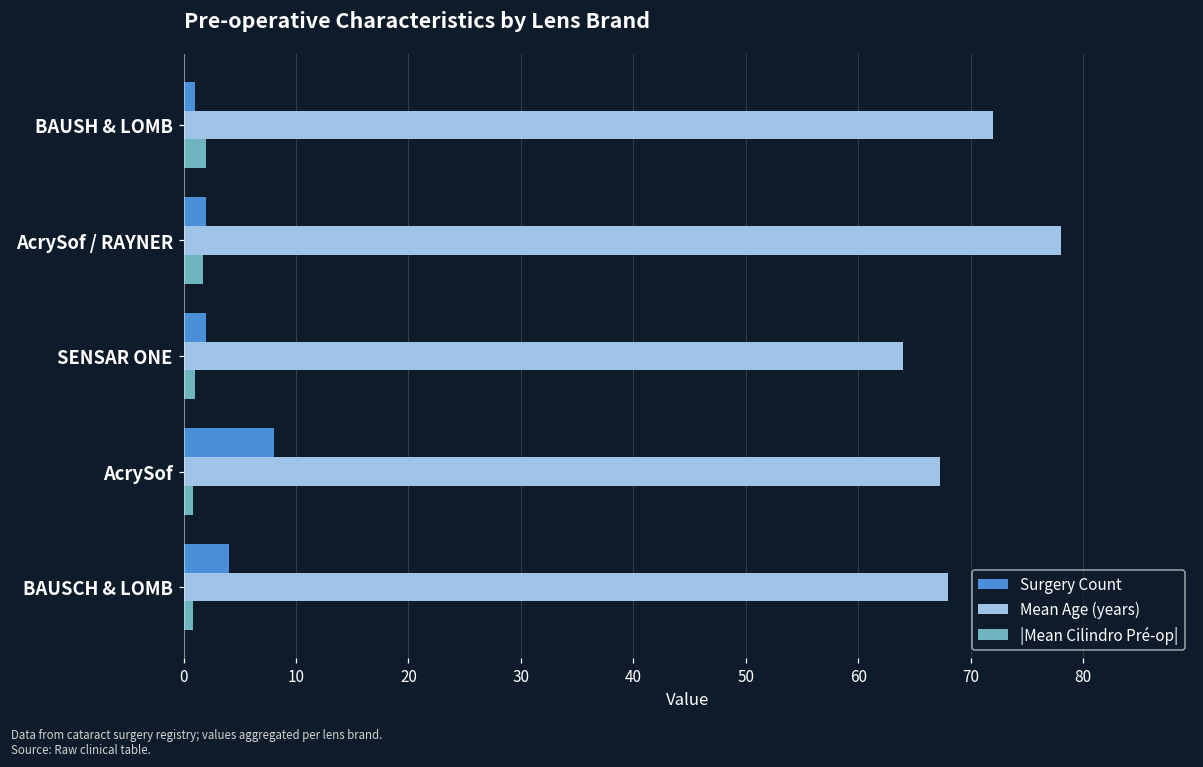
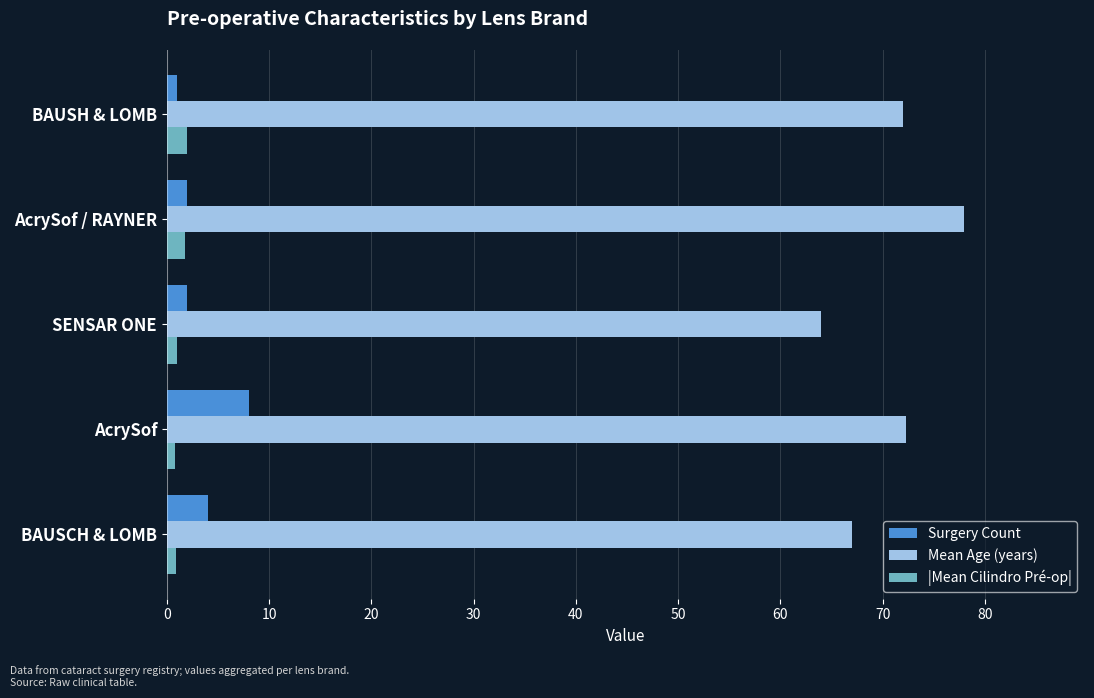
Mean Age (years), AcrySof: 67.3 -> 72.3
Mean Age (years), BAUSCH & LOMB: 68 -> 67
